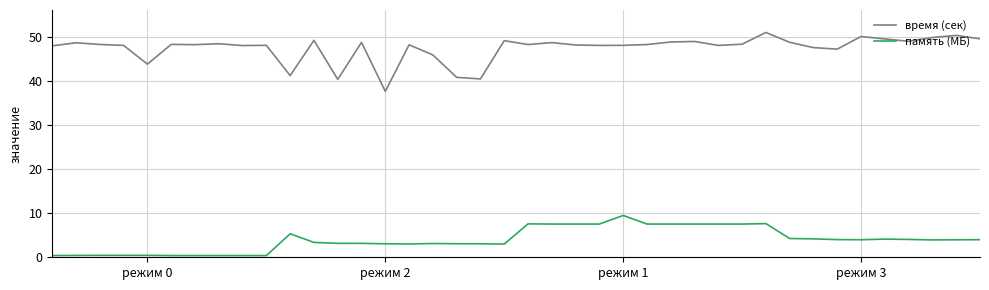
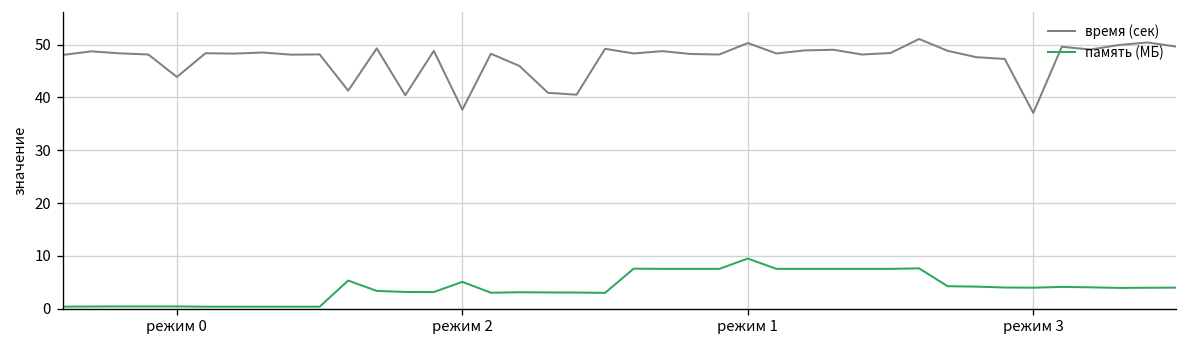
память (МБ), режим 2: 3 -> 5
время (сек), режим 1: 48 -> 50
время (сек), режим 3: 50 -> 37
